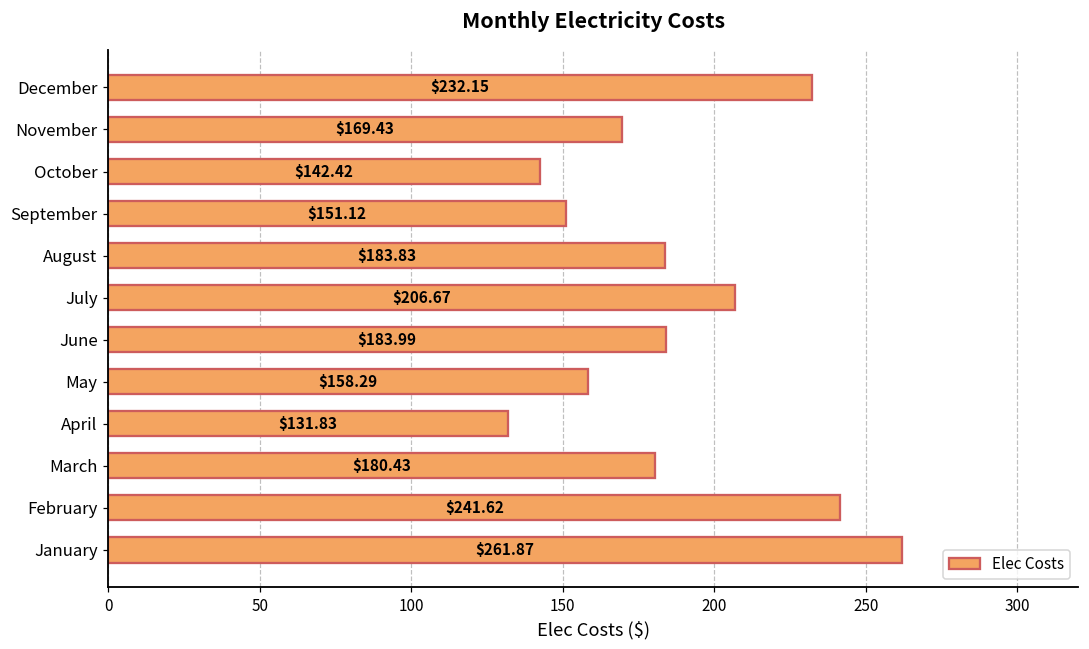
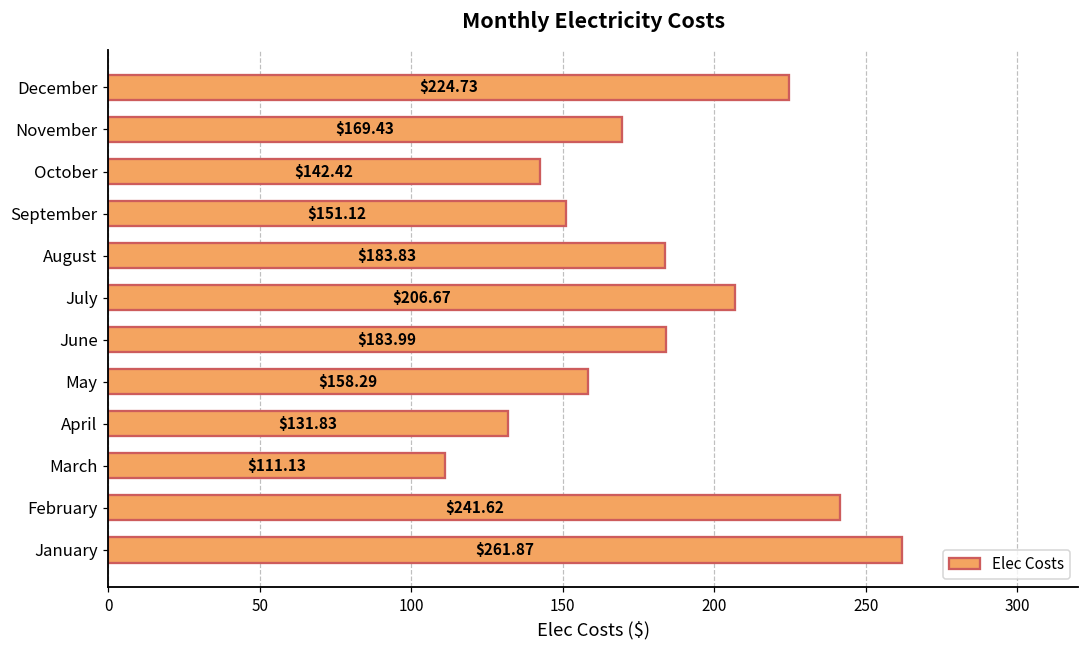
December: $232.15 -> $224.73
March: $180.43 -> $111.13
